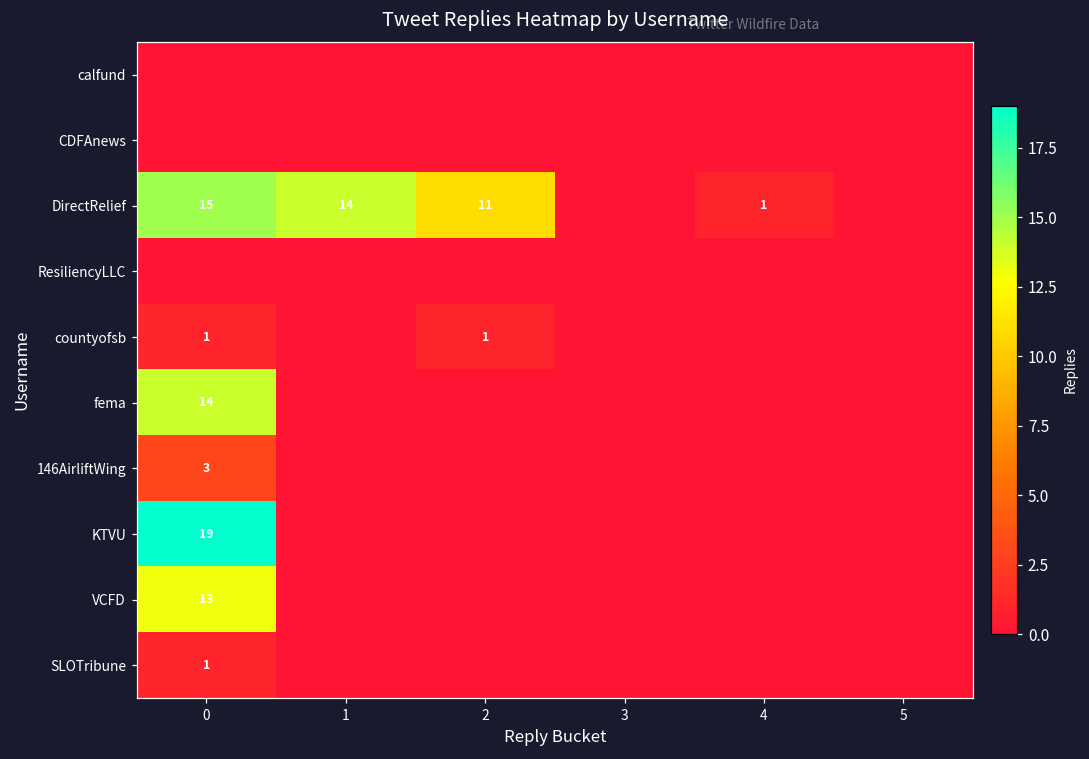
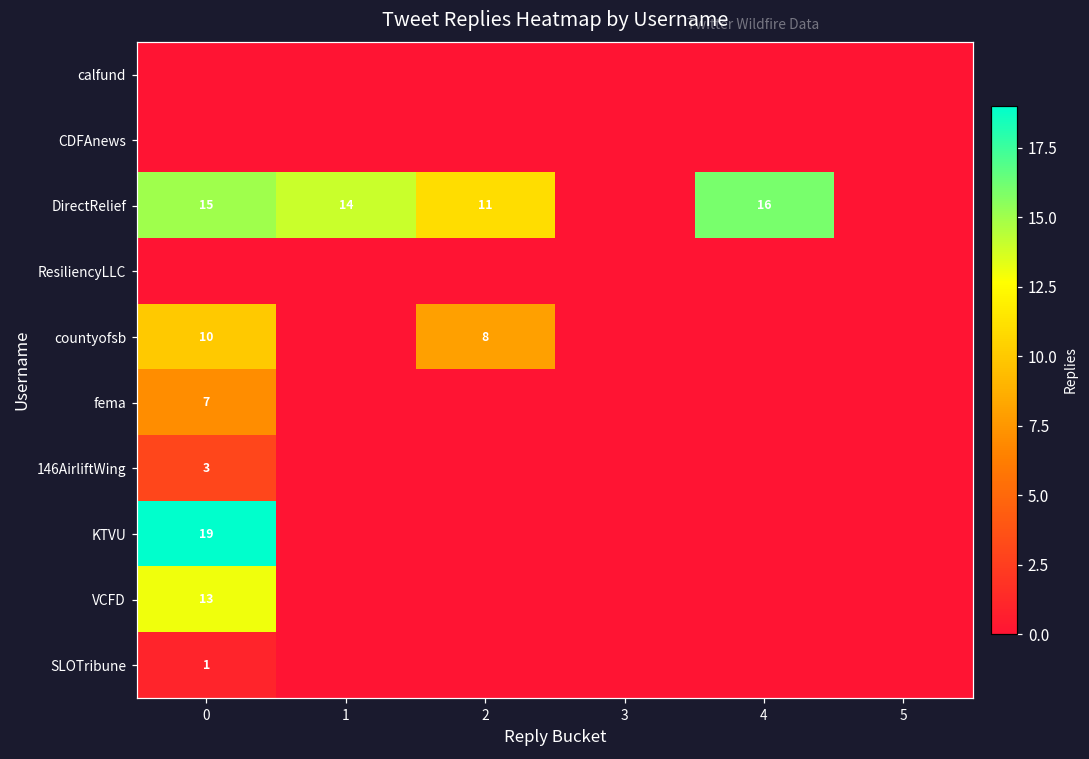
DirectRelief, 4: 1 -> 16
countyofsb, 0: 1 -> 10
countyofsb, 2: 1 -> 8
fema, 0: 14 -> 7
